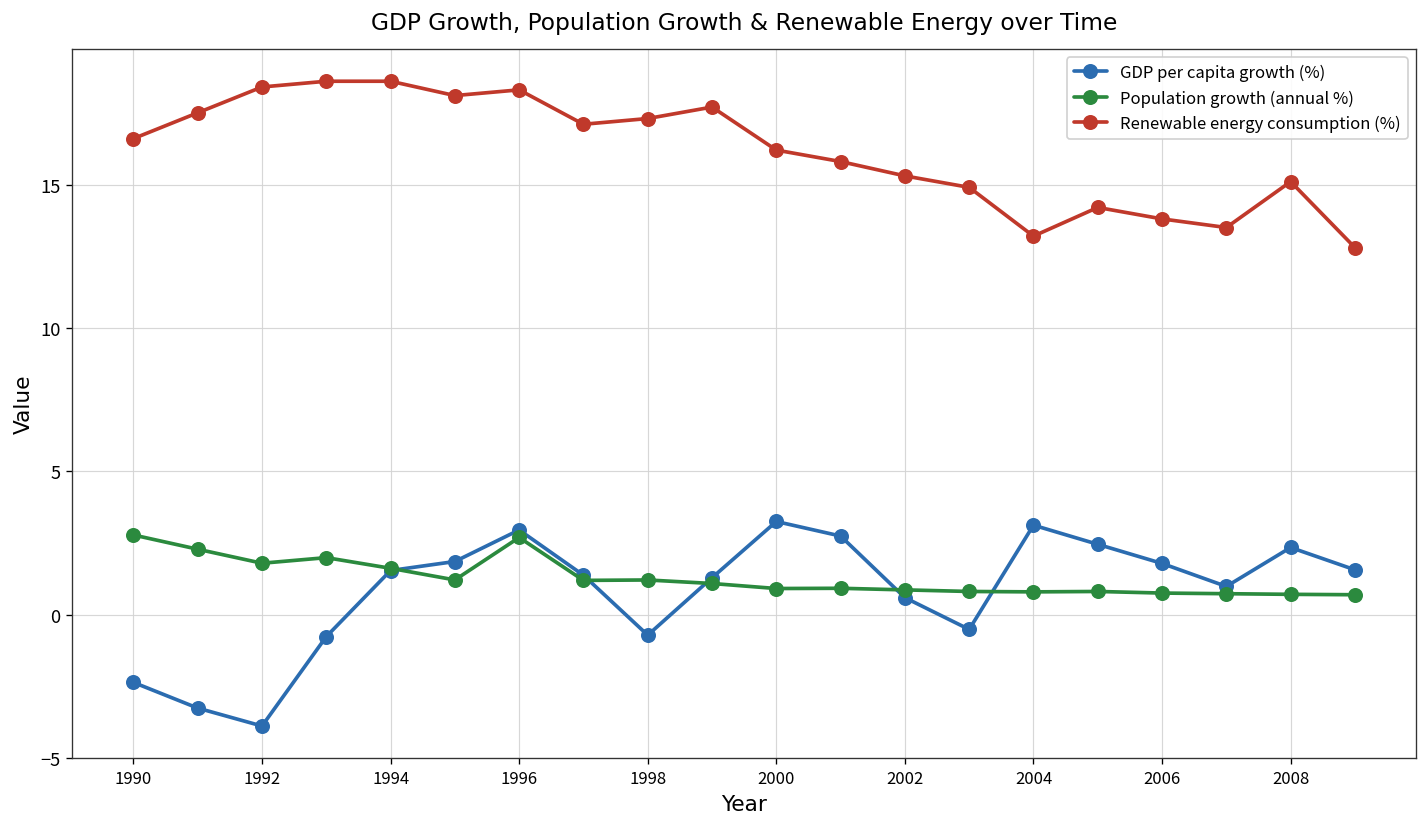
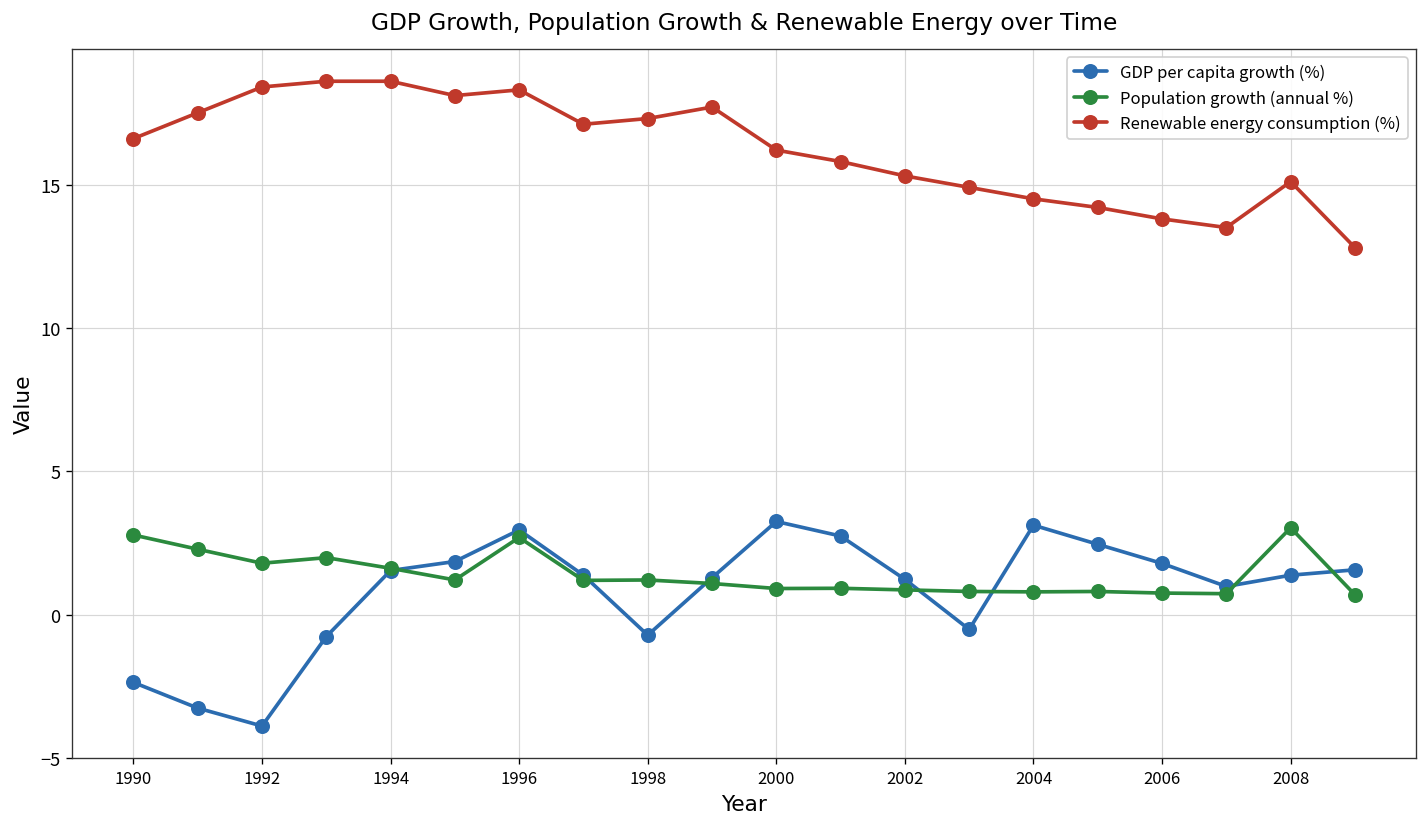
GDP per capita growth (%), 2002: 0.6 -> 1.2
Renewable energy consumption (%), 2004: 13.2 -> 14.5
GDP per capita growth (%), 2008: 2.3 -> 1.4
Population growth (annual %), 2008: 0.7 -> 3.0
